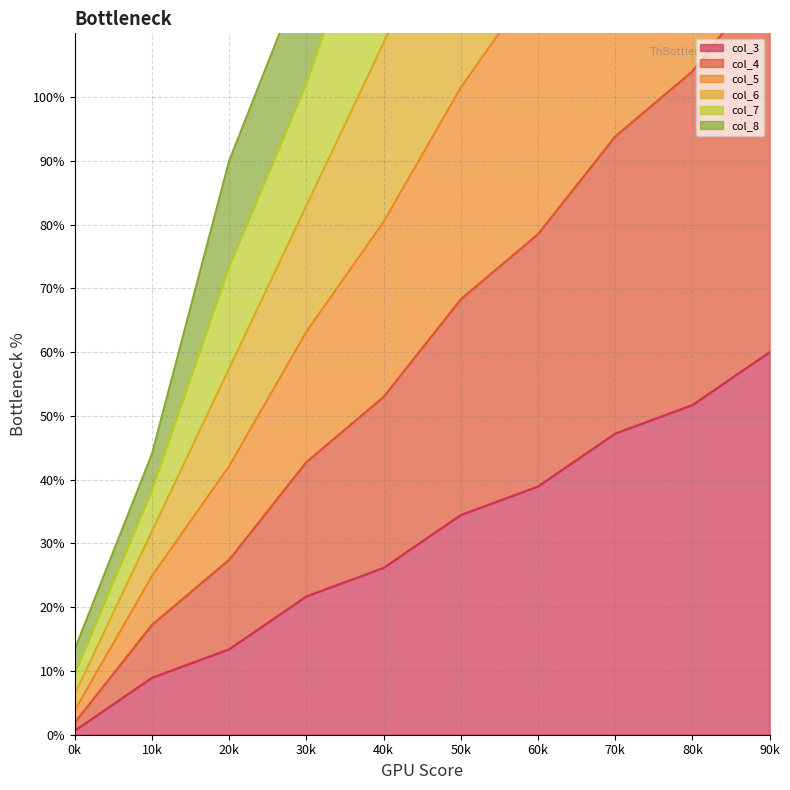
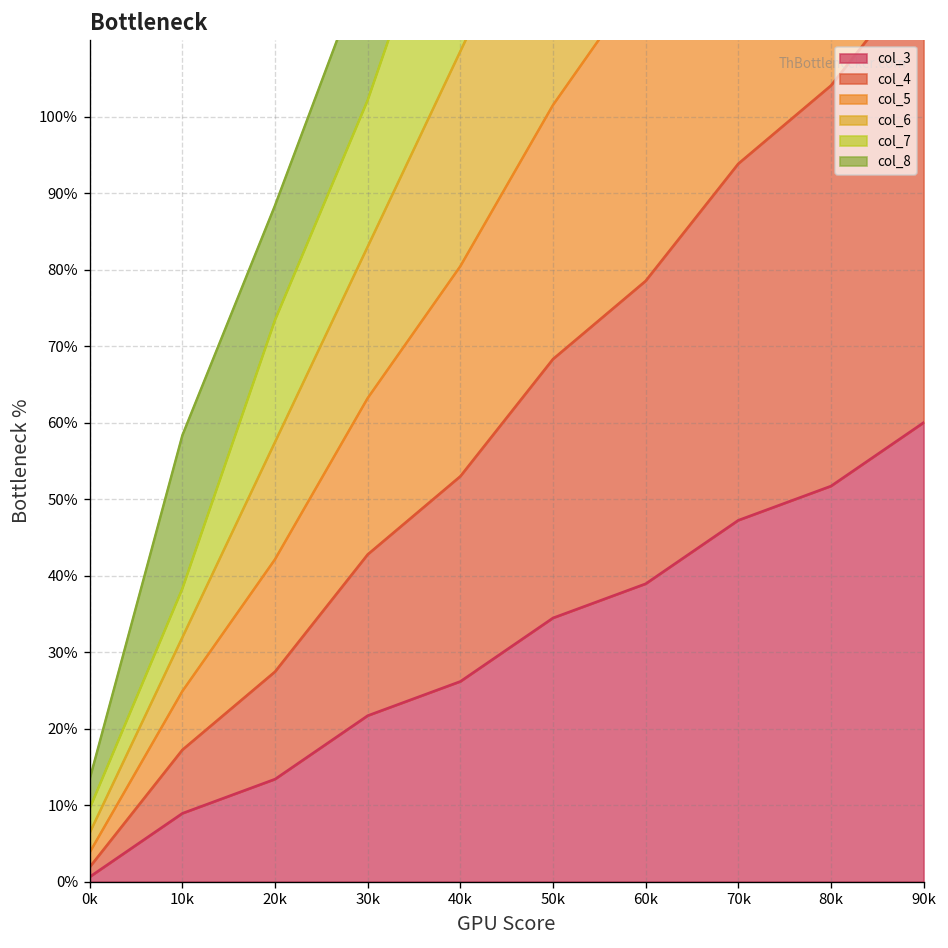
col_8, 10k: 6% -> 20%
col_8, 20k: 17% -> 15%
